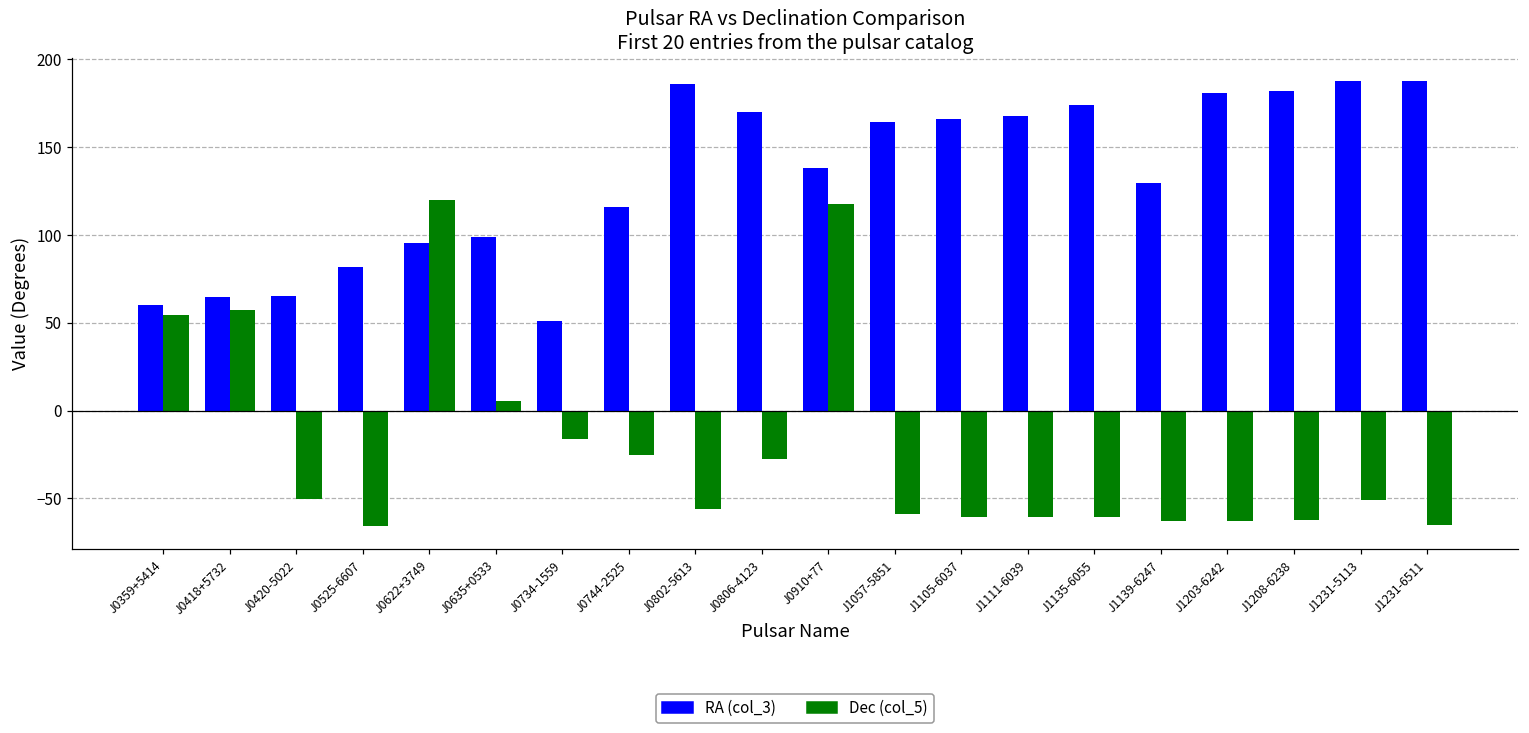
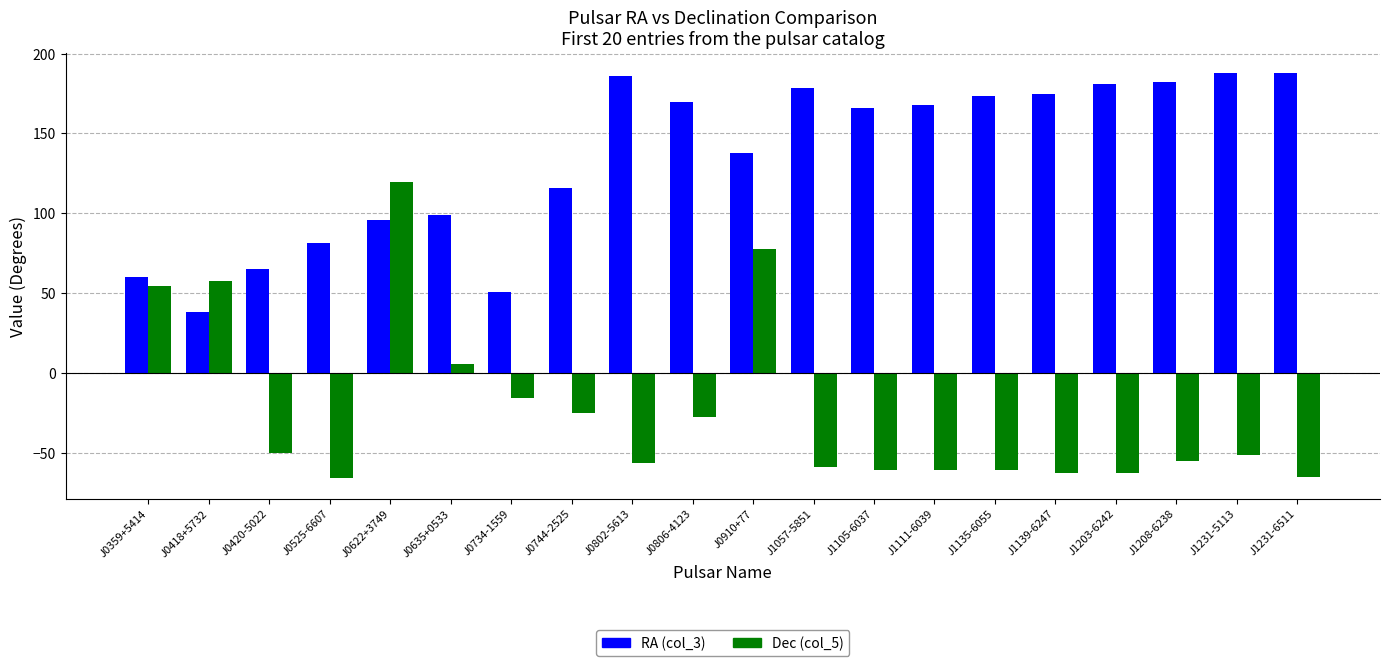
RA (col_3), J0418+5732: 65 -> 38
Dec (col_5), J0910+77: 118 -> 78
RA (col_3), J1057-5851: 164 -> 178
RA (col_3), J1139-6247: 130 -> 175
Dec (col_5), J1208-6238: -63 -> -55
